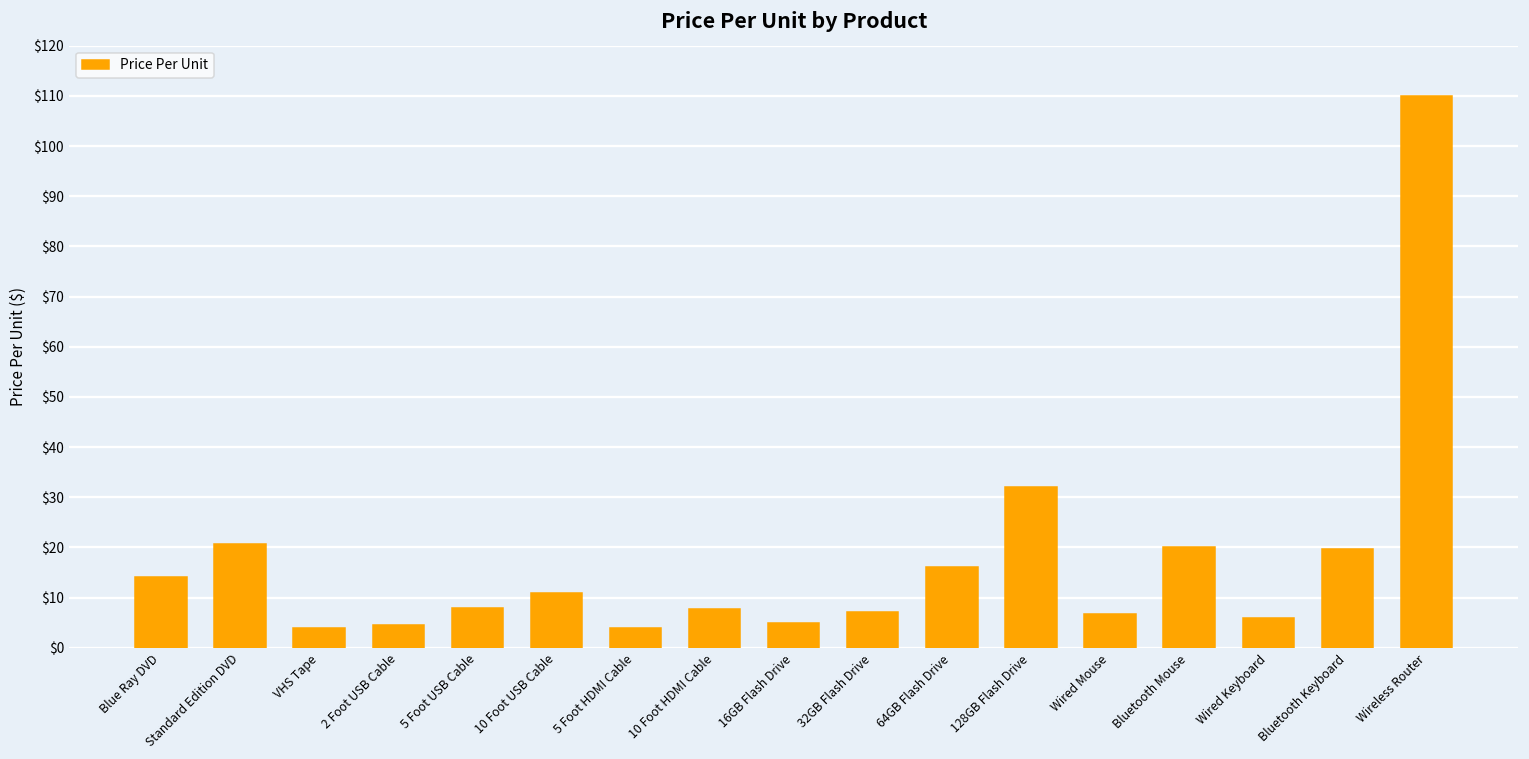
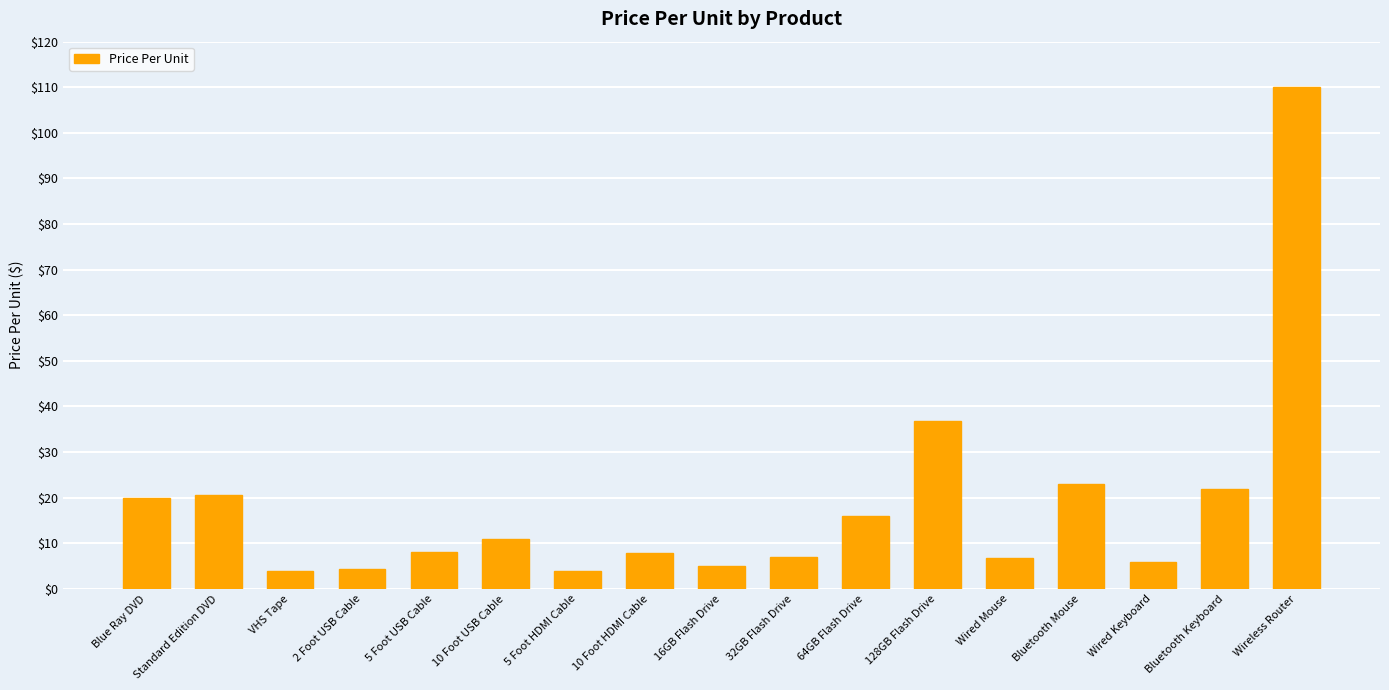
Blue Ray DVD: $14 -> $20
128GB Flash Drive: $32 -> $37
Bluetooth Mouse: $20 -> $23
Bluetooth Keyboard: $20 -> $22
